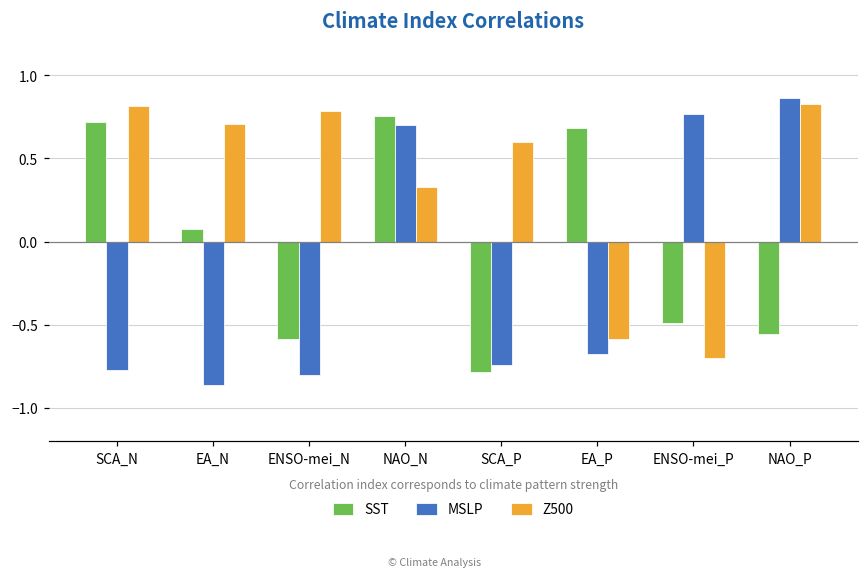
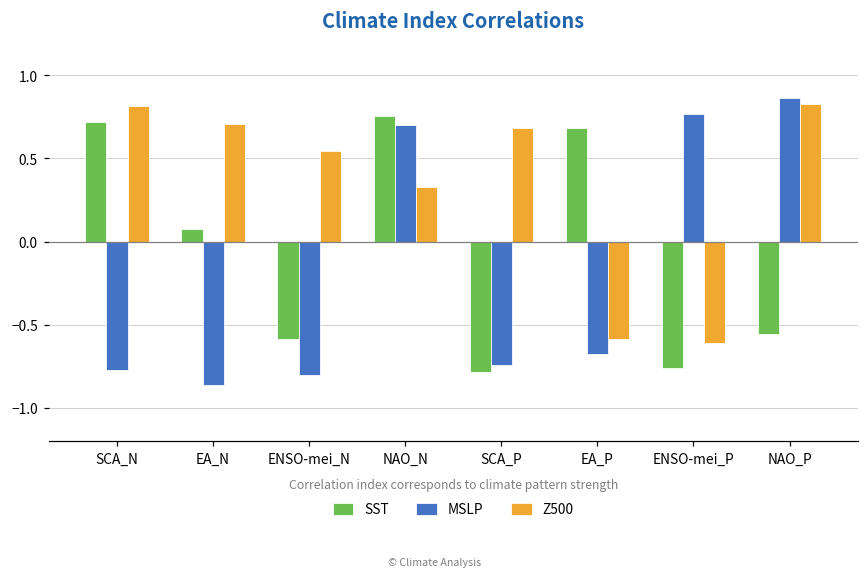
Z500, ENSO-mei_N: 0.79 -> 0.55
Z500, SCA_P: 0.60 -> 0.68
SST, ENSO-mei_P: -0.49 -> -0.76
Z500, ENSO-mei_P: -0.70 -> -0.61
